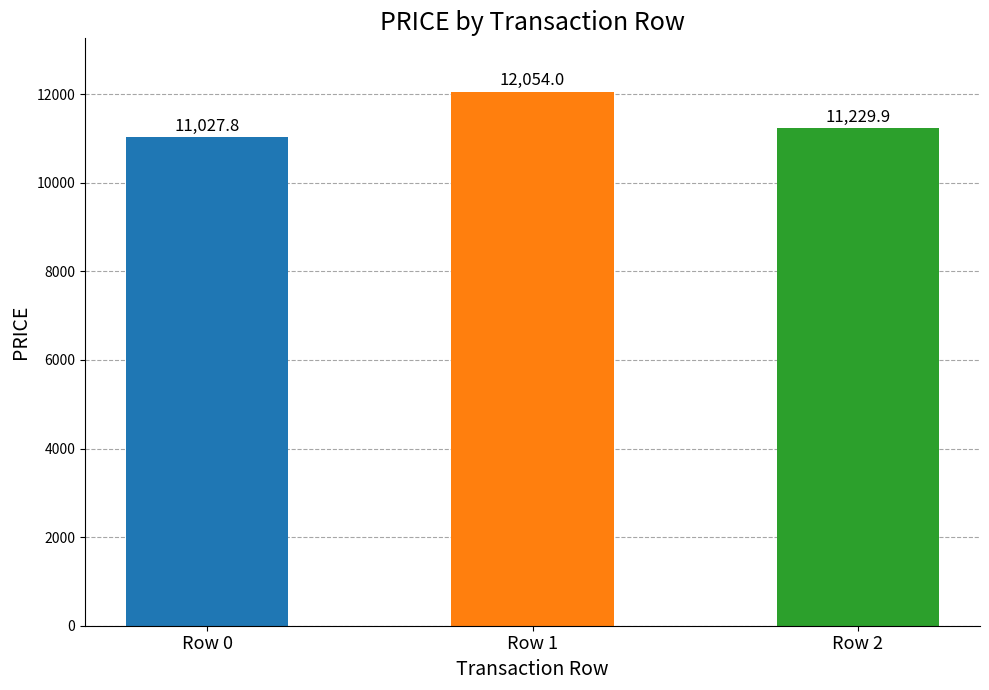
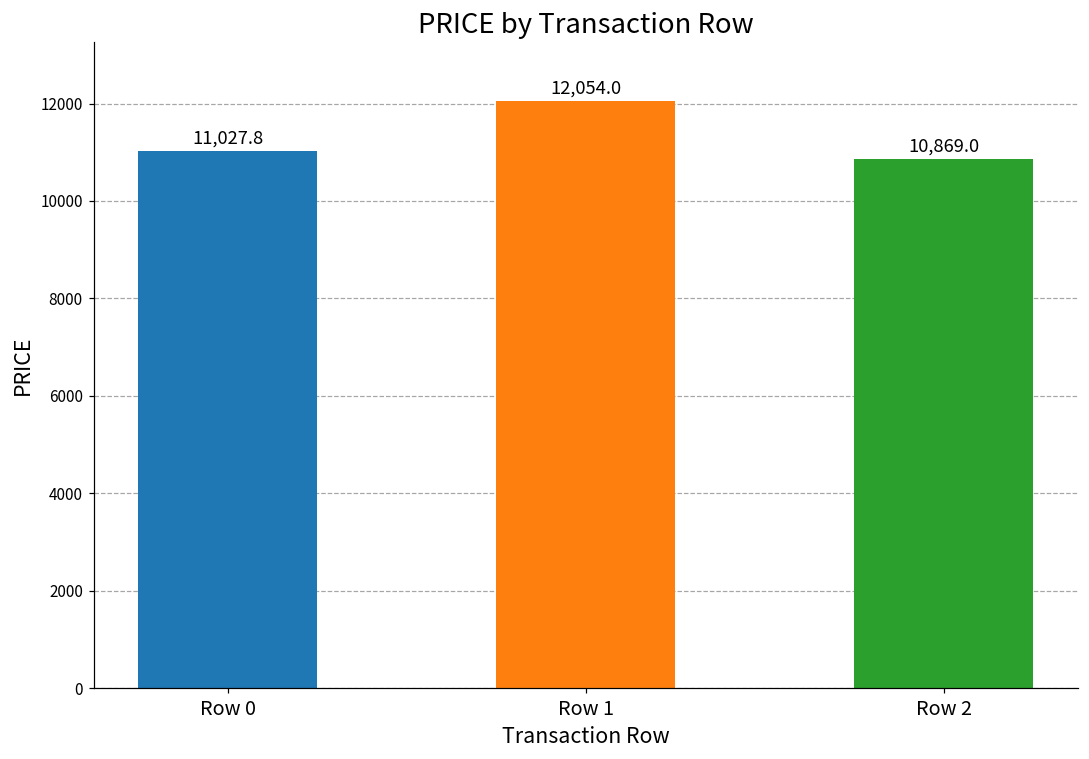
Row 2: 11,229.9 -> 10,869.0
